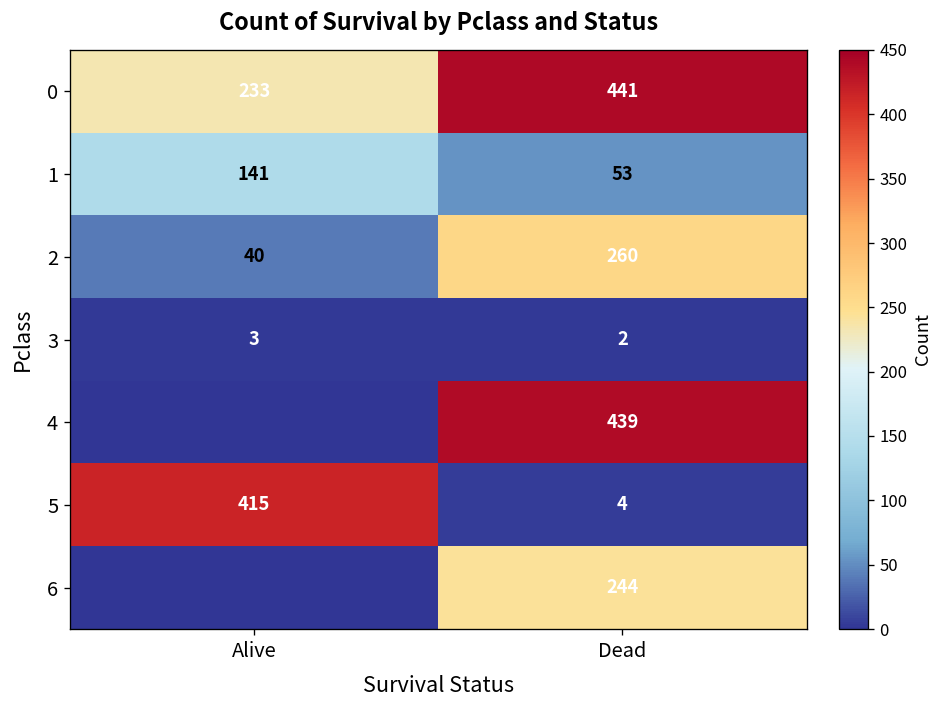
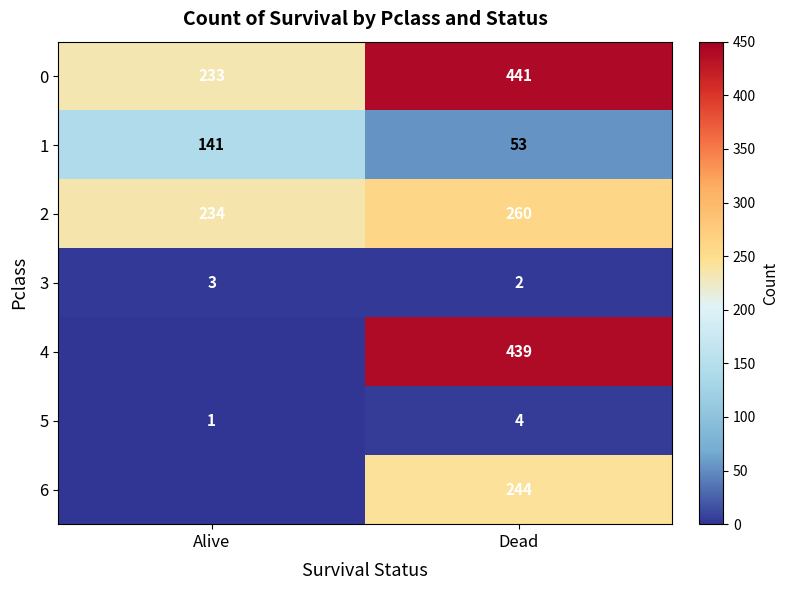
2, Alive: 40 -> 234
5, Alive: 415 -> 1
